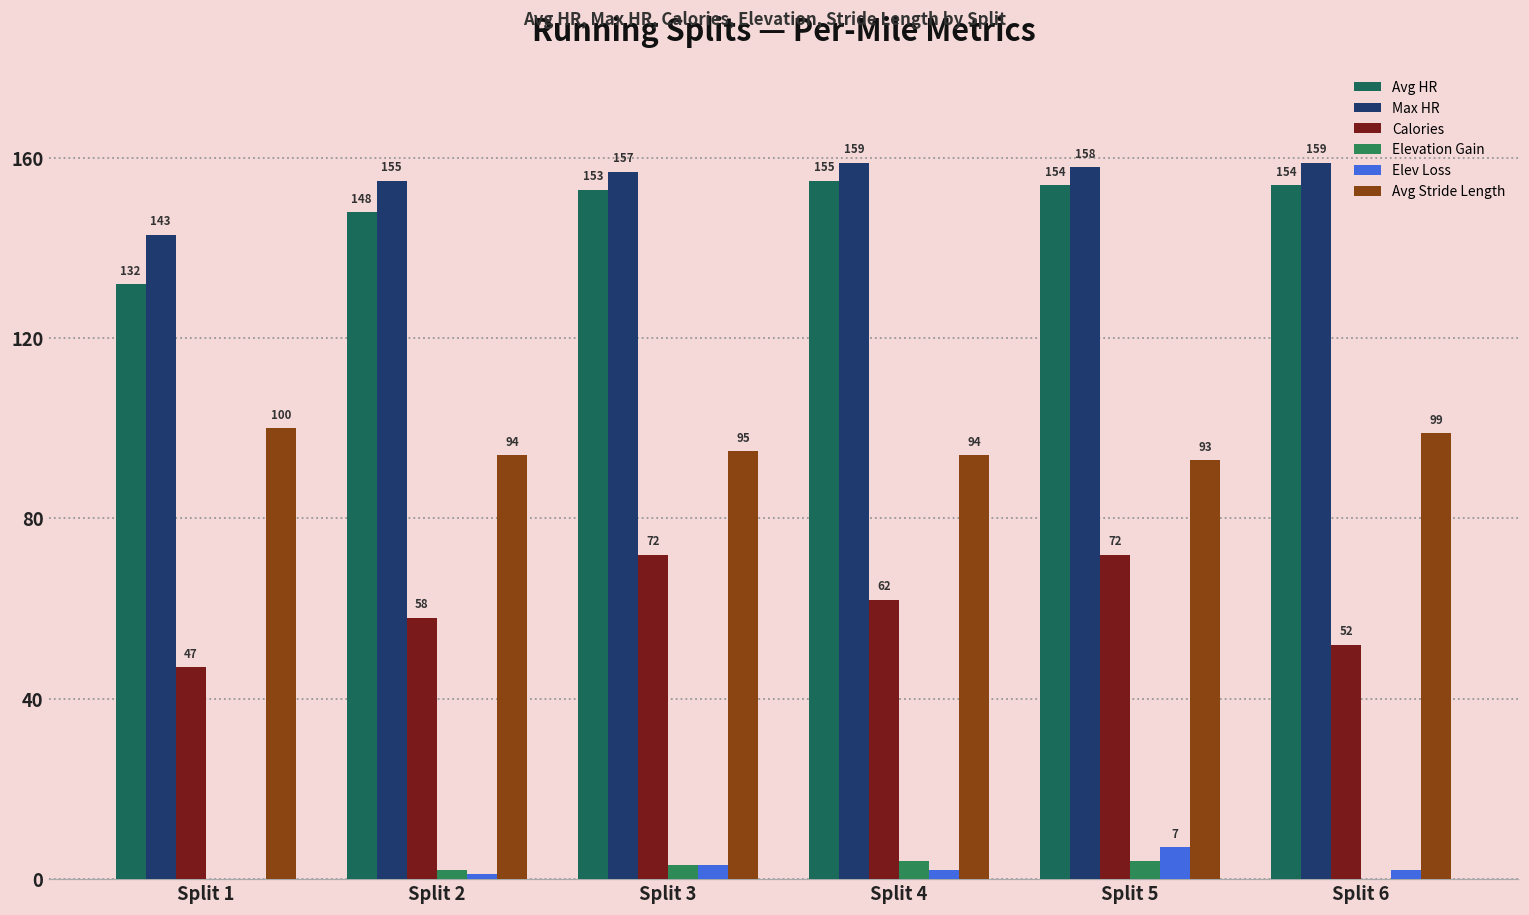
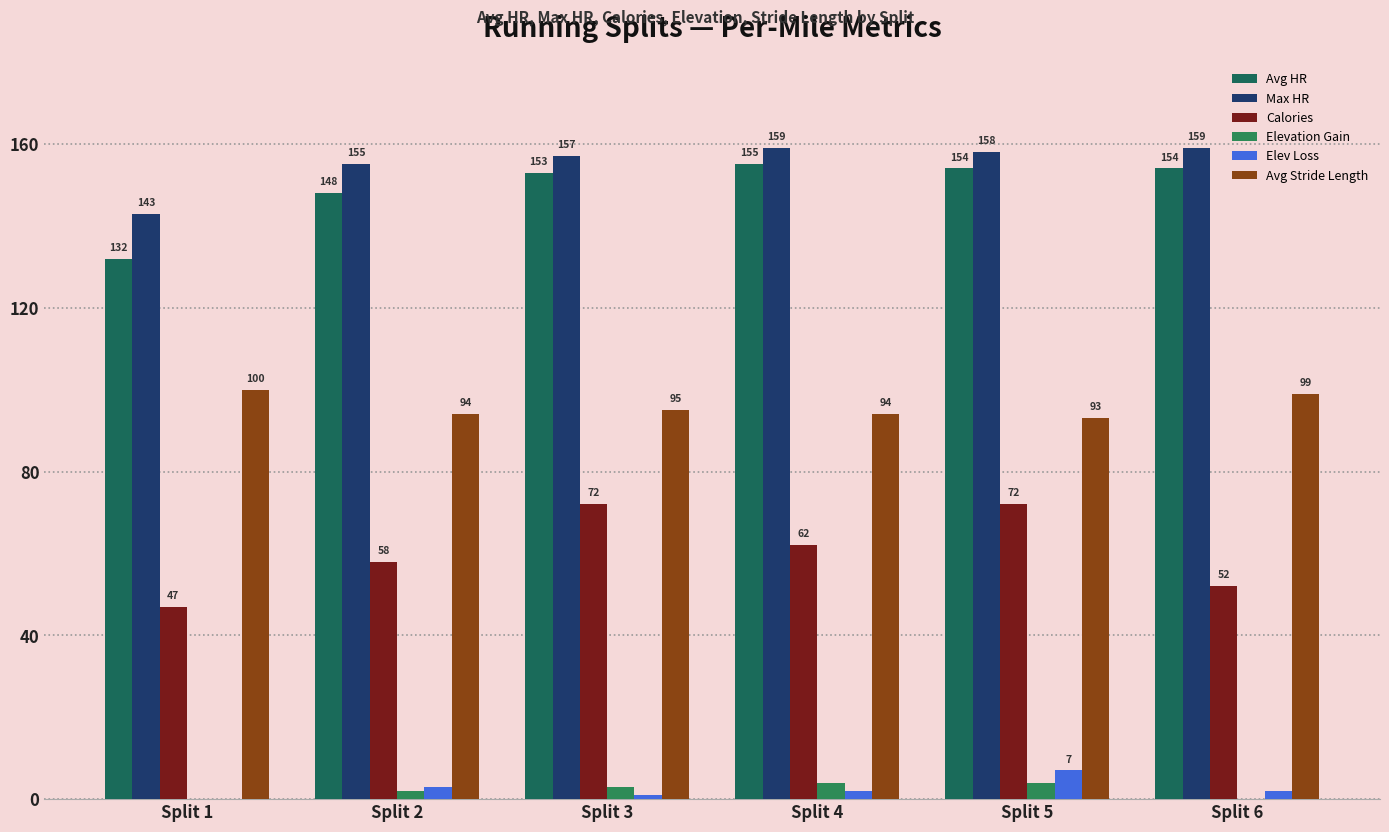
Elev Loss, Split 2: 1 -> 3
Elev Loss, Split 3: 3 -> 1
